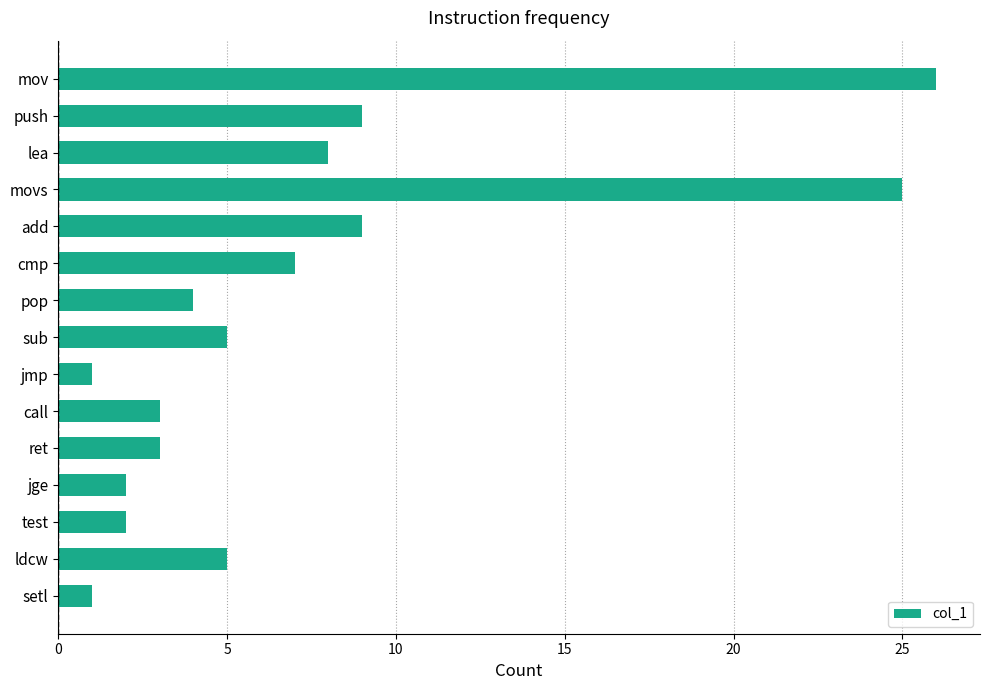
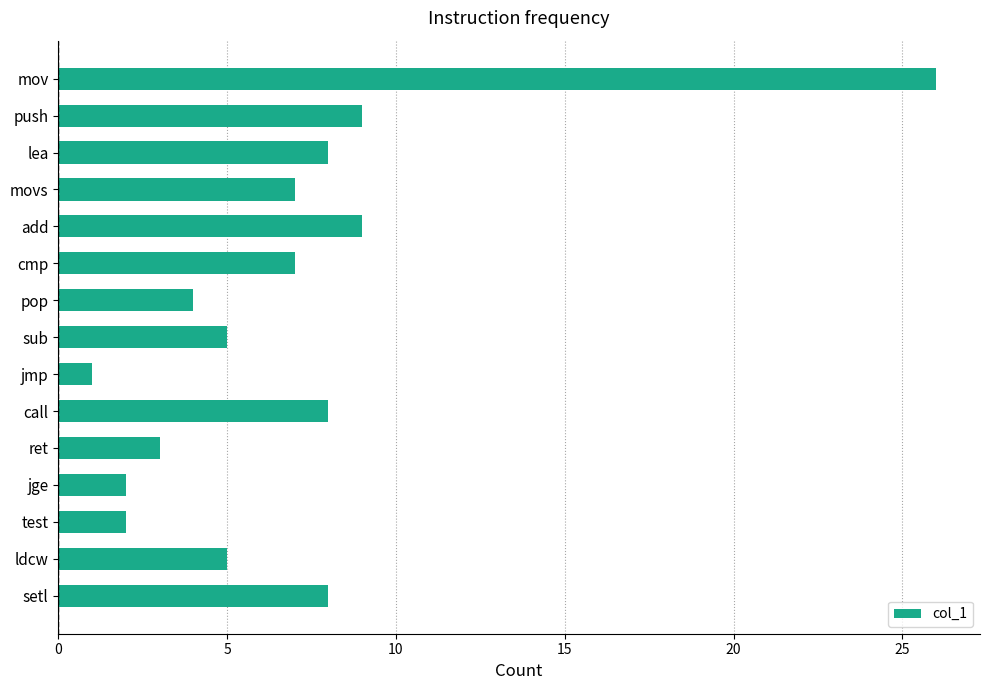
movs: 25 -> 7
call: 3 -> 8
setl: 1 -> 8
